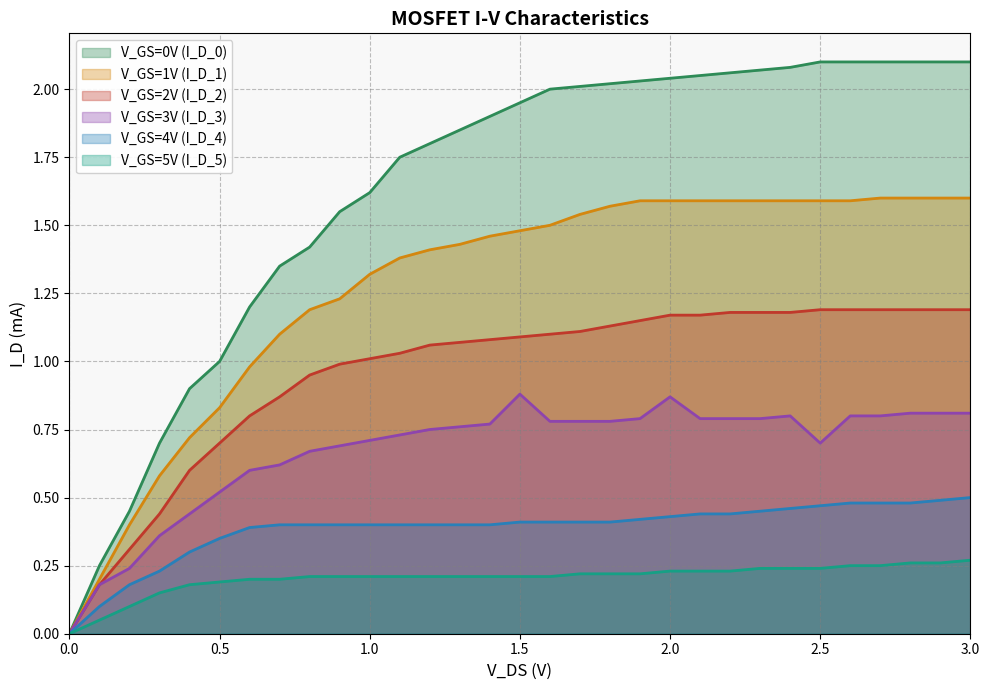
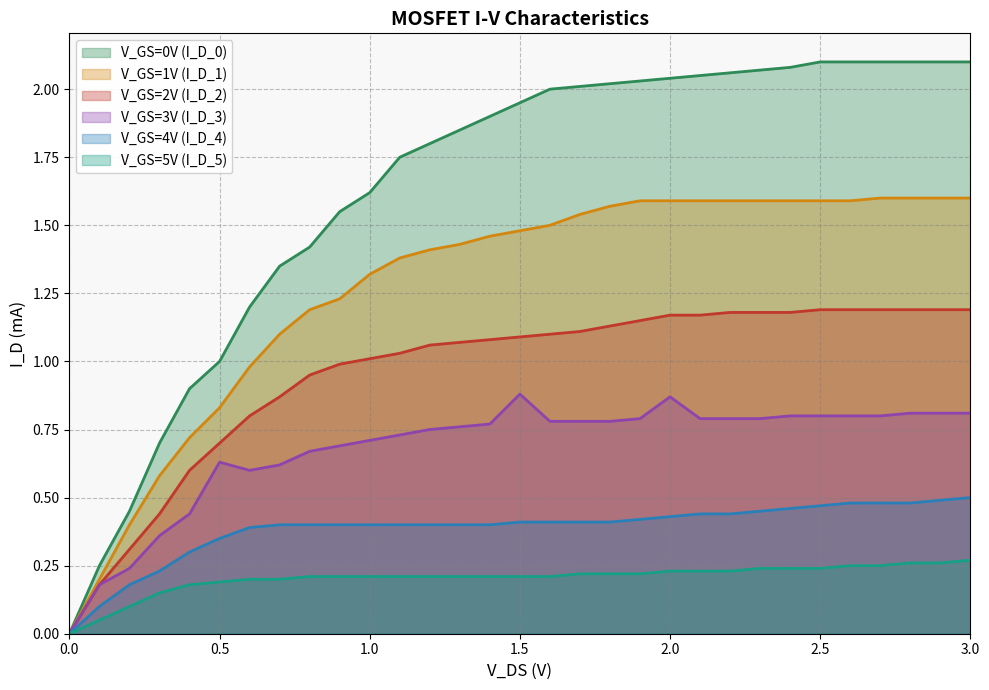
V_GS=3V (I_D_3), 0.5: 0.52 -> 0.63
V_GS=3V (I_D_3), 2.5: 0.7 -> 0.8
